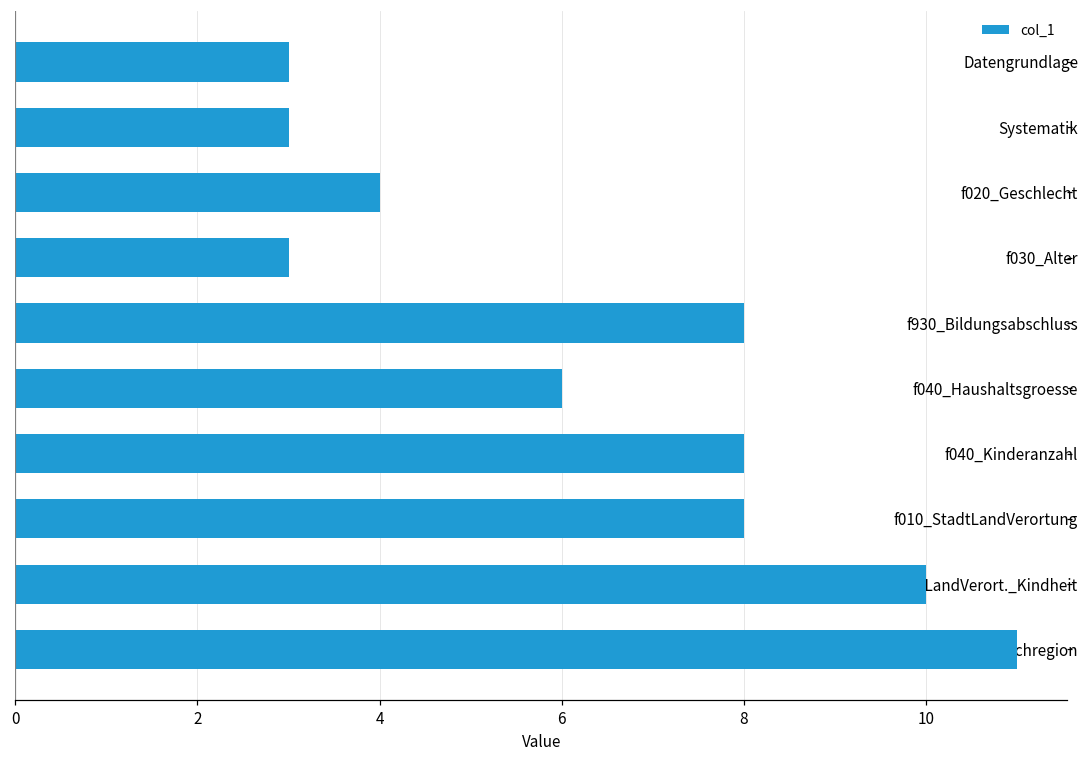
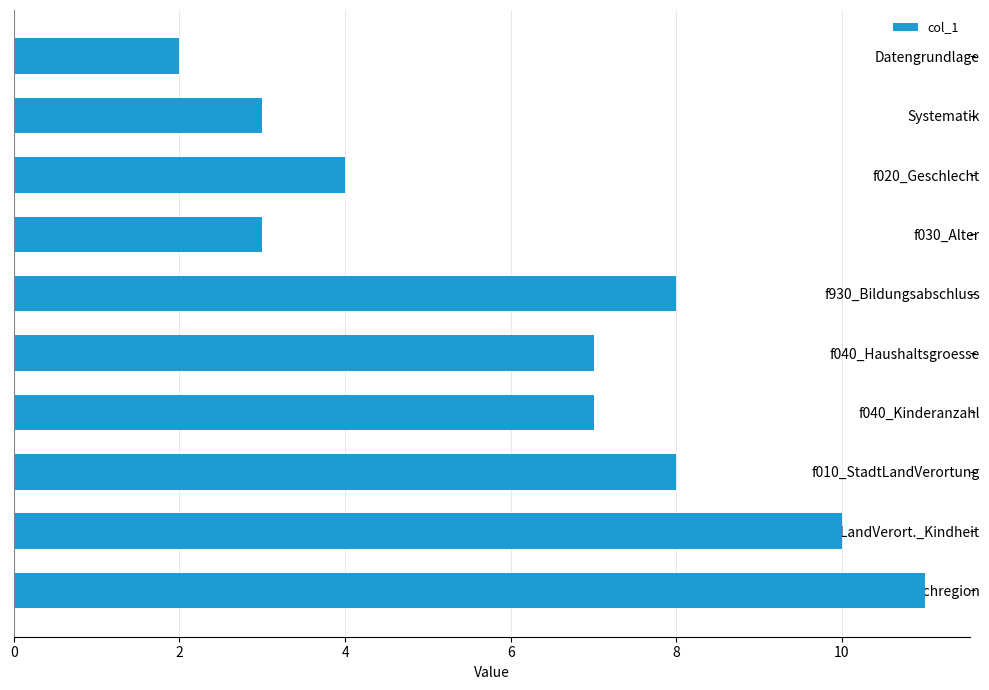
Datengrundlage: 3 -> 2
f040_Haushaltsgroesse: 6 -> 7
f040_Kinderanzahl: 8 -> 7
